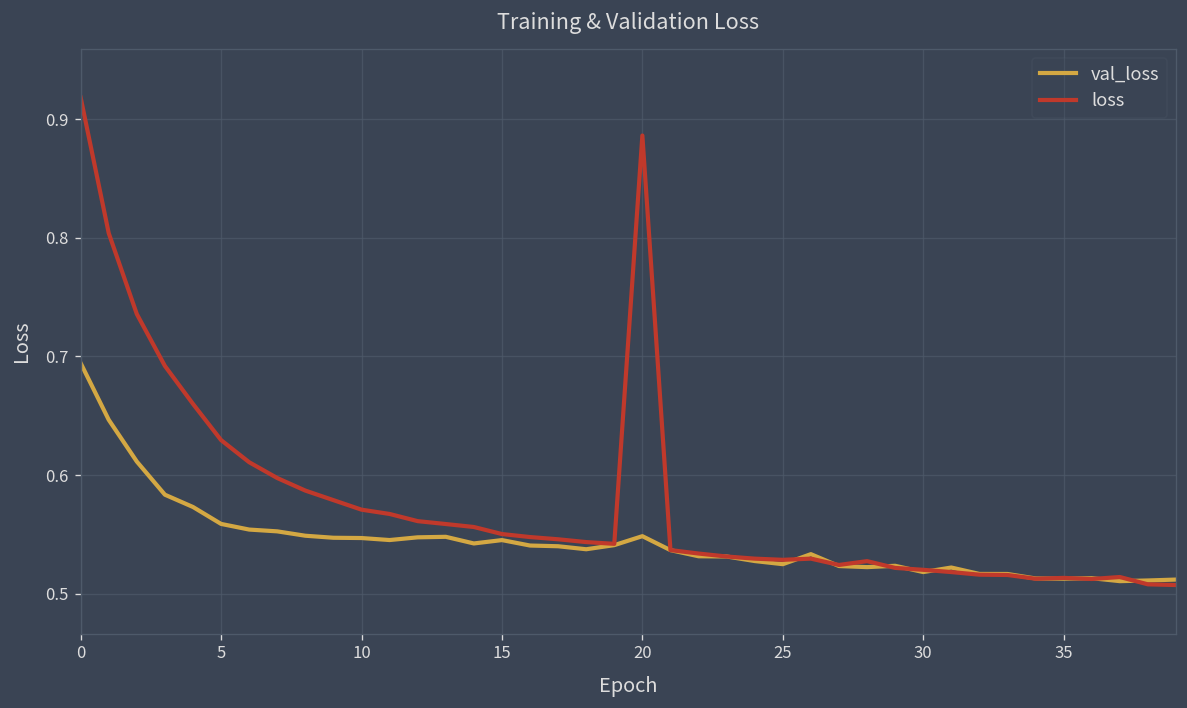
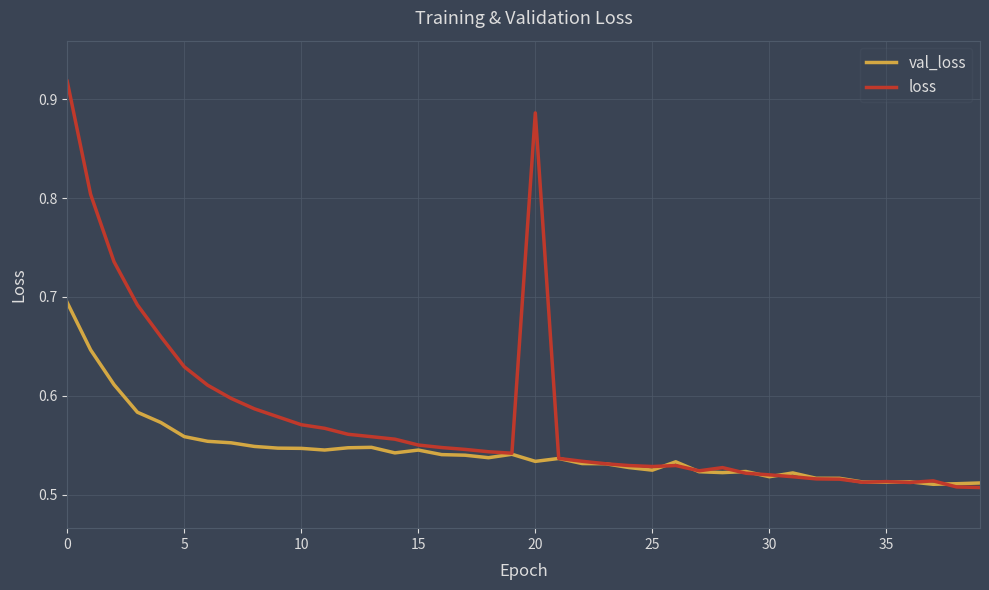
val_loss, 20: 0.55 -> 0.53
